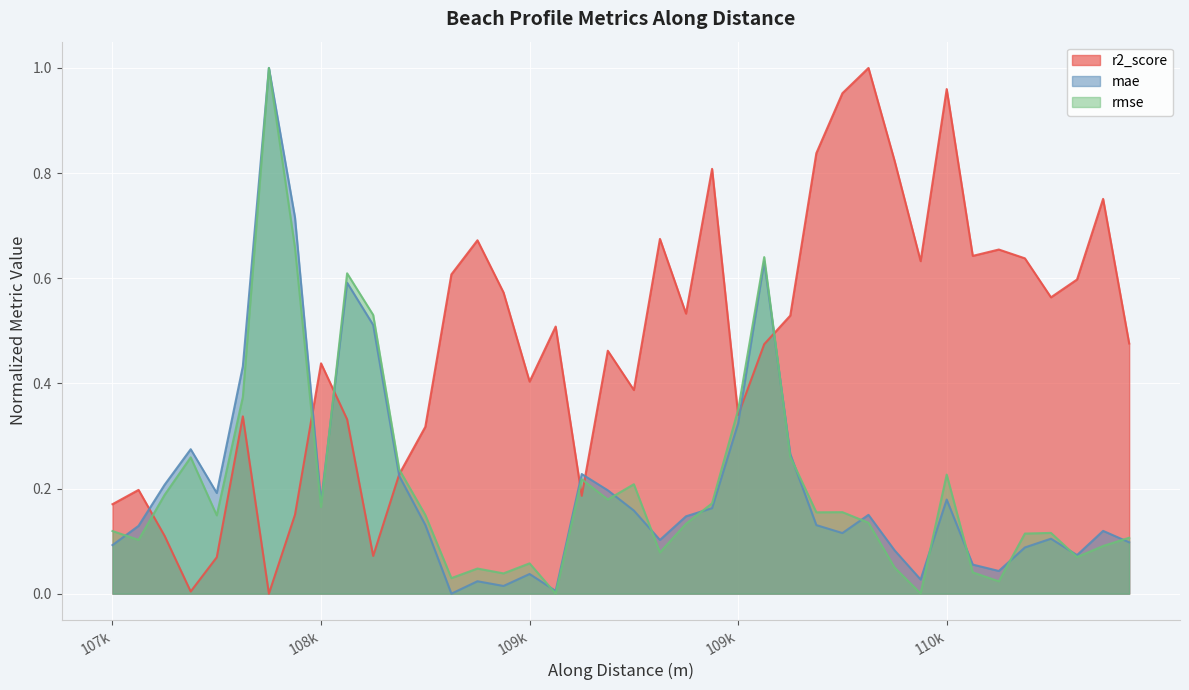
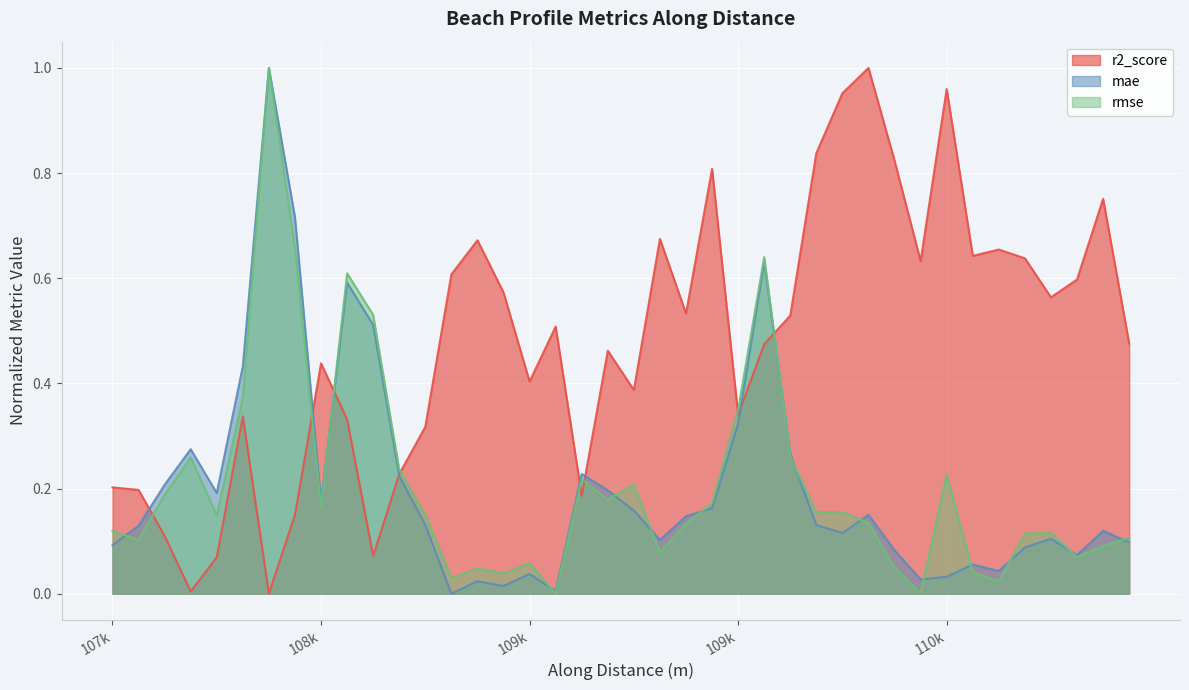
r2_score, 107k: 0.17 -> 0.20
mae, 110k: 0.18 -> 0.03
